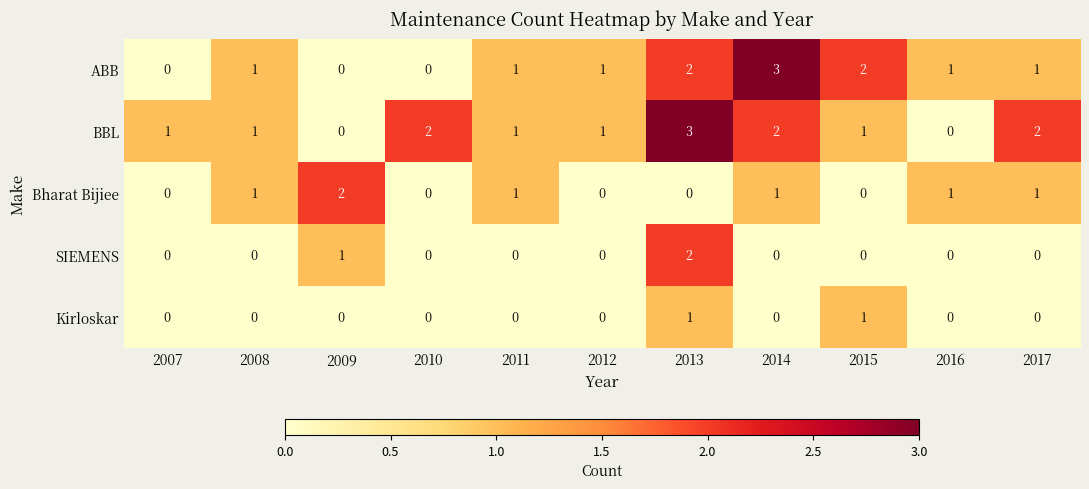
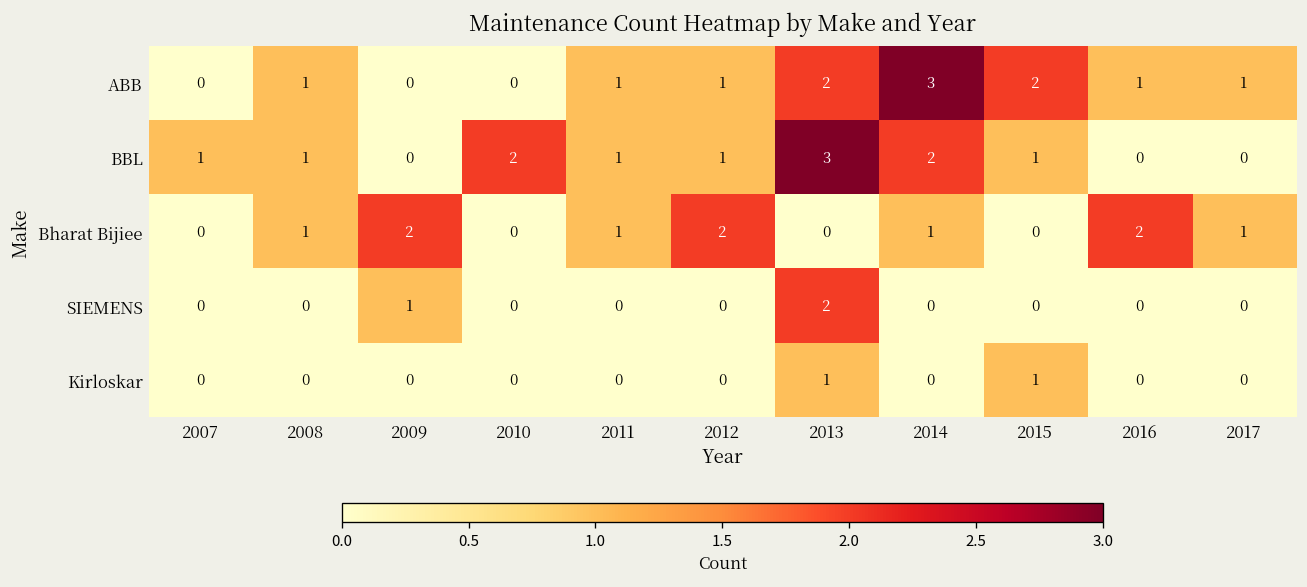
BBL, 2017: 2 -> 0
Bharat Bijiee, 2012: 0 -> 2
Bharat Bijiee, 2016: 1 -> 2
